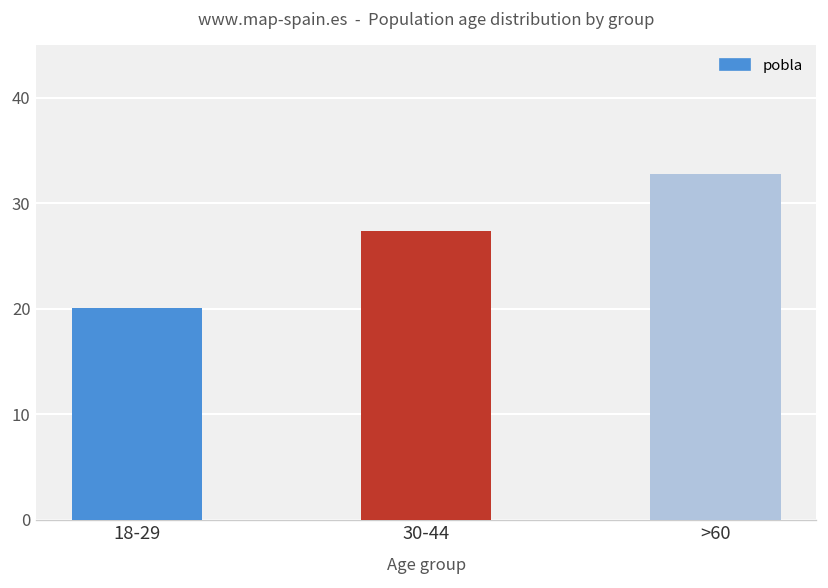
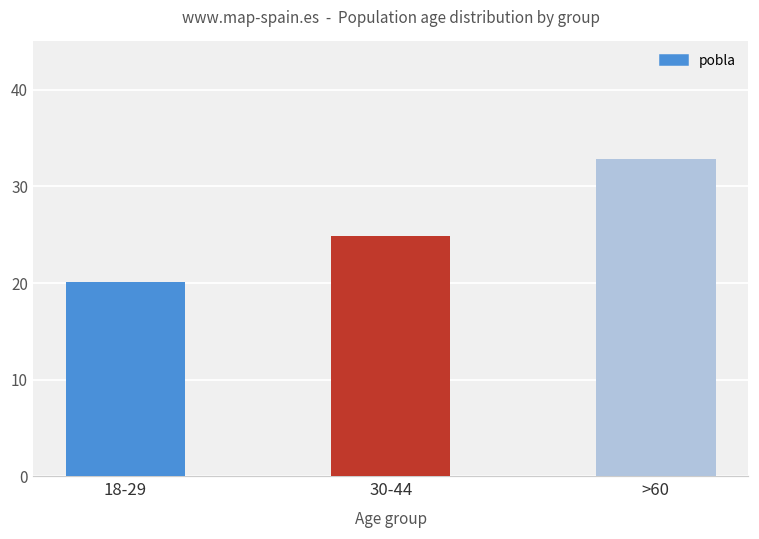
30-44: 27 -> 25
